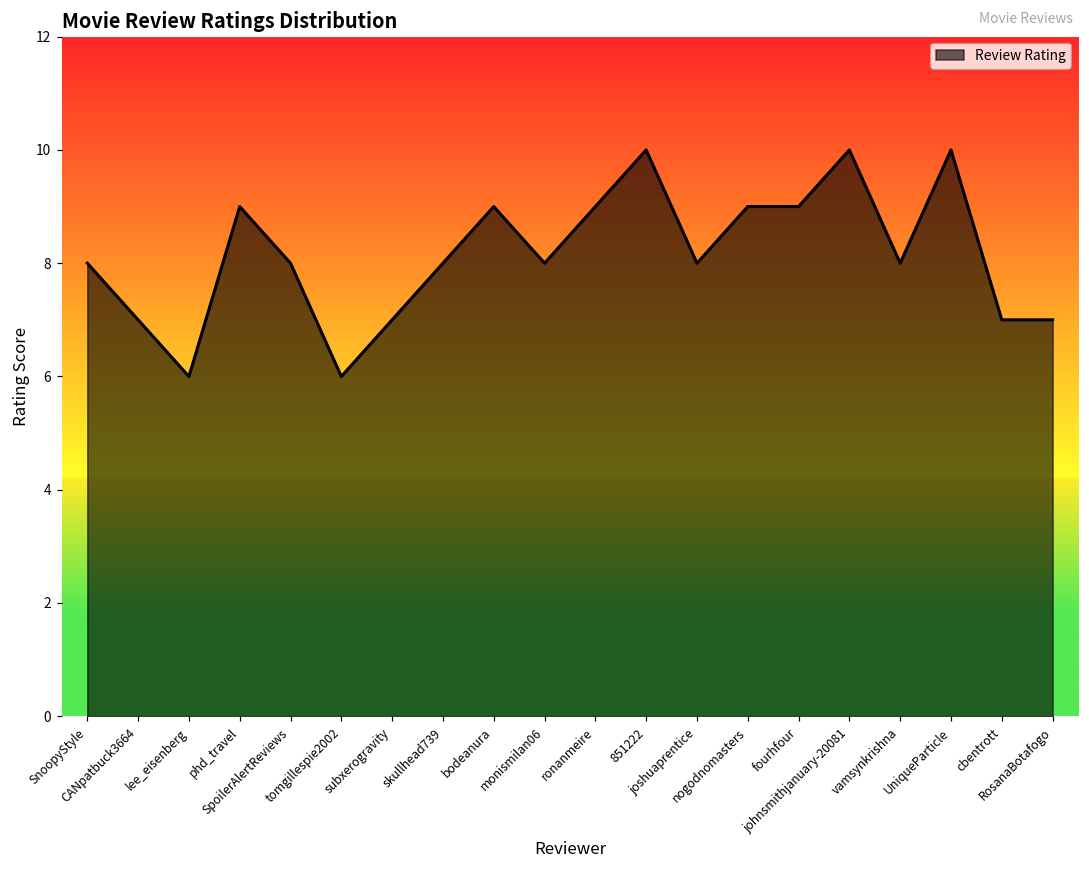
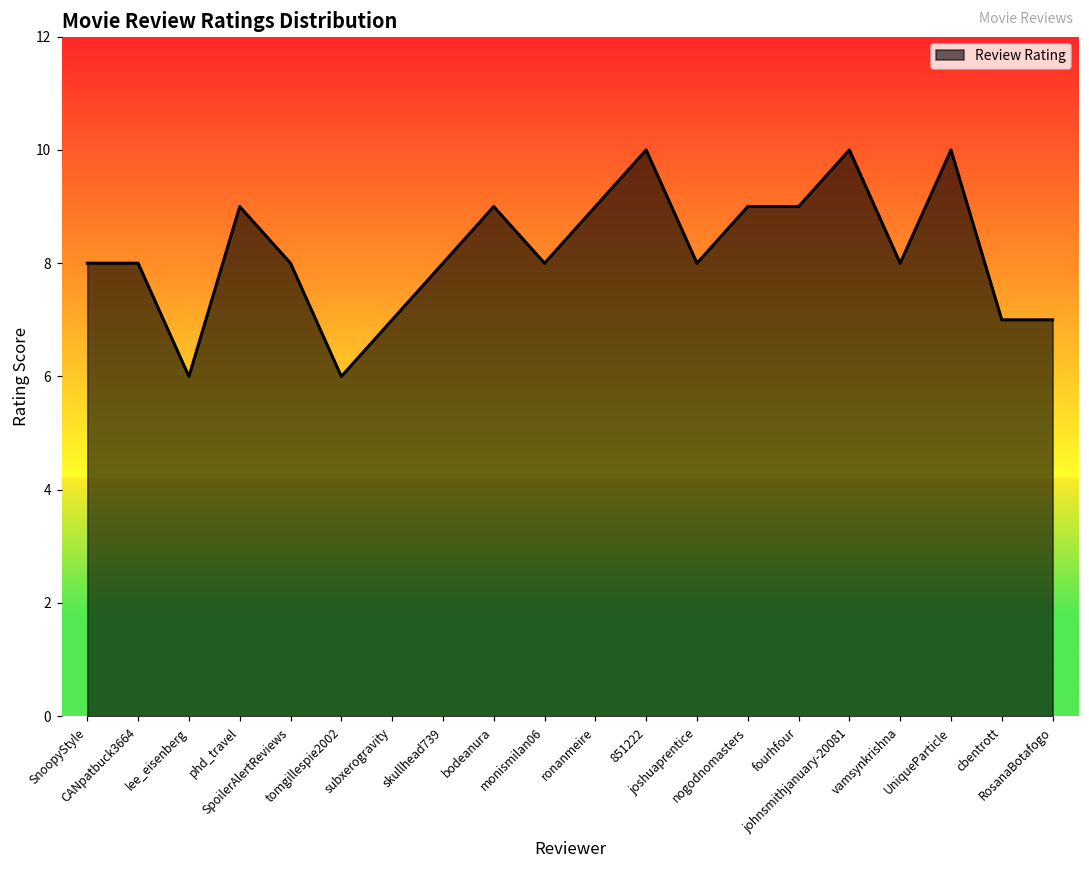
CANpatbuck3664: 7 -> 8
